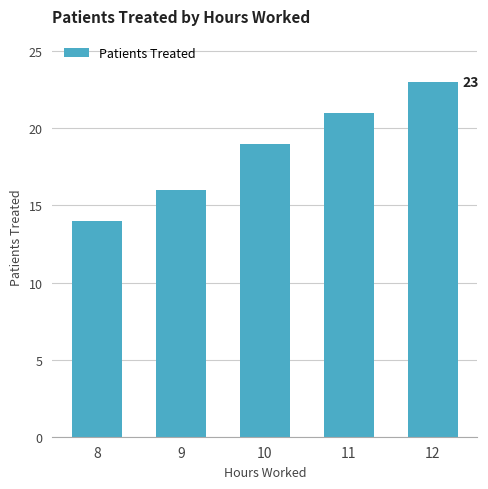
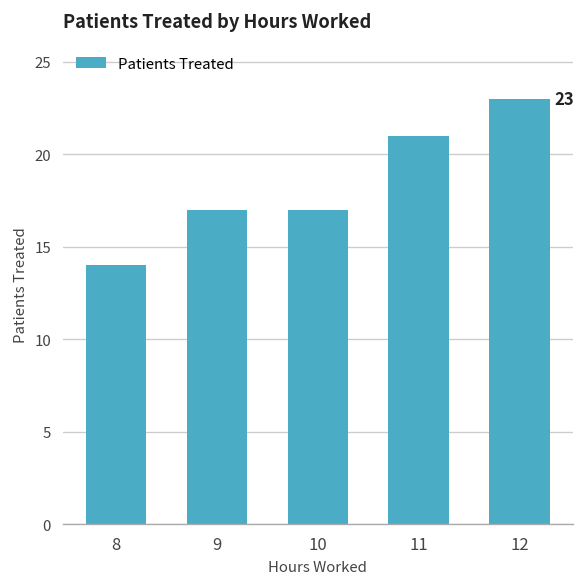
9: 16 -> 17
10: 19 -> 17
